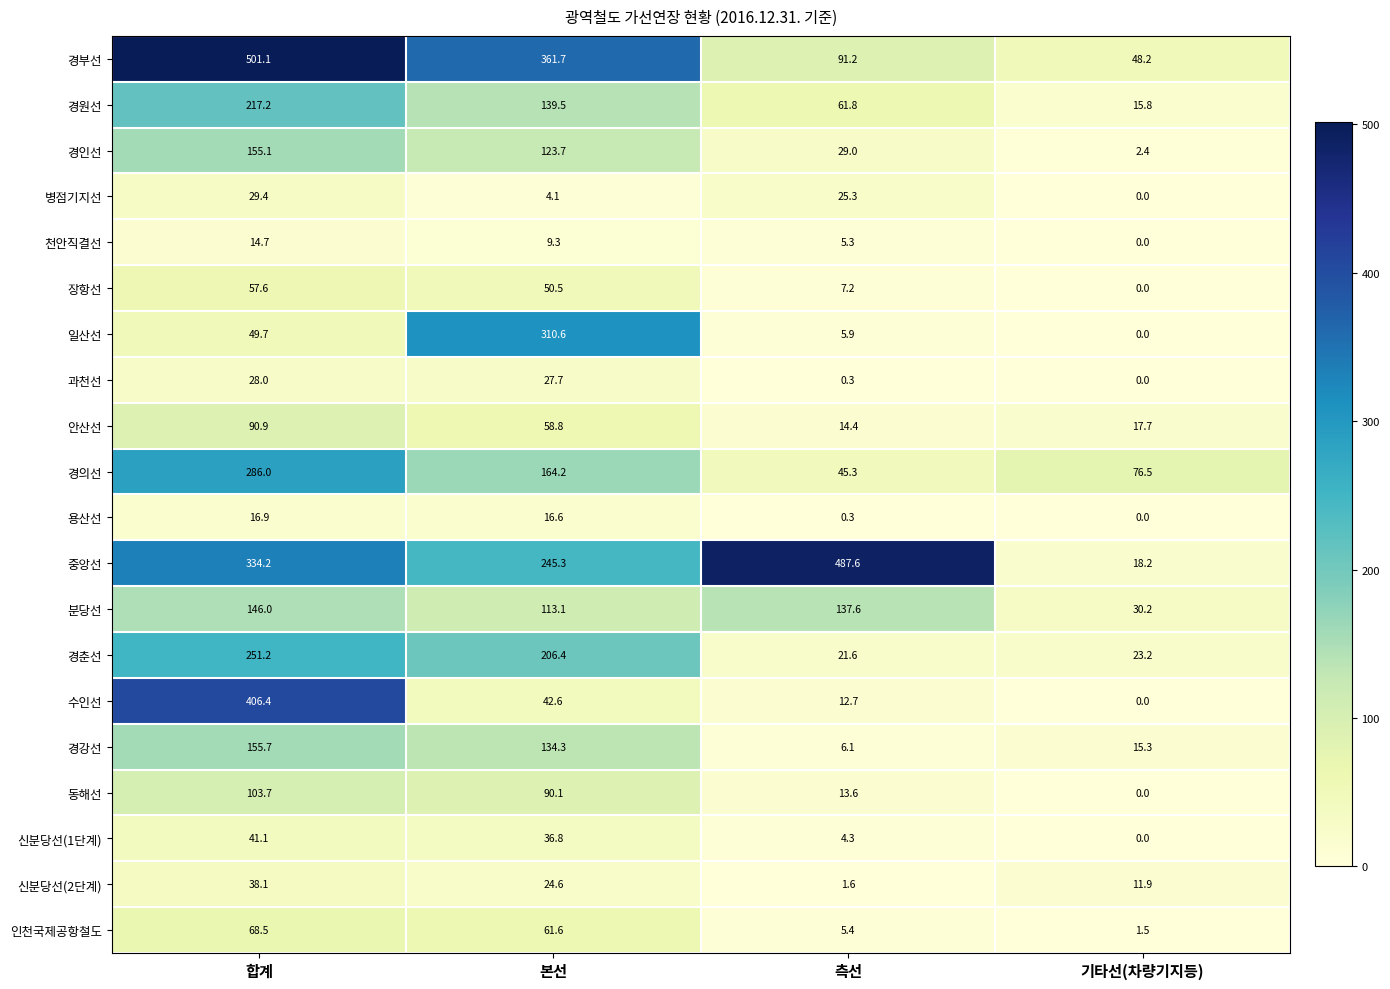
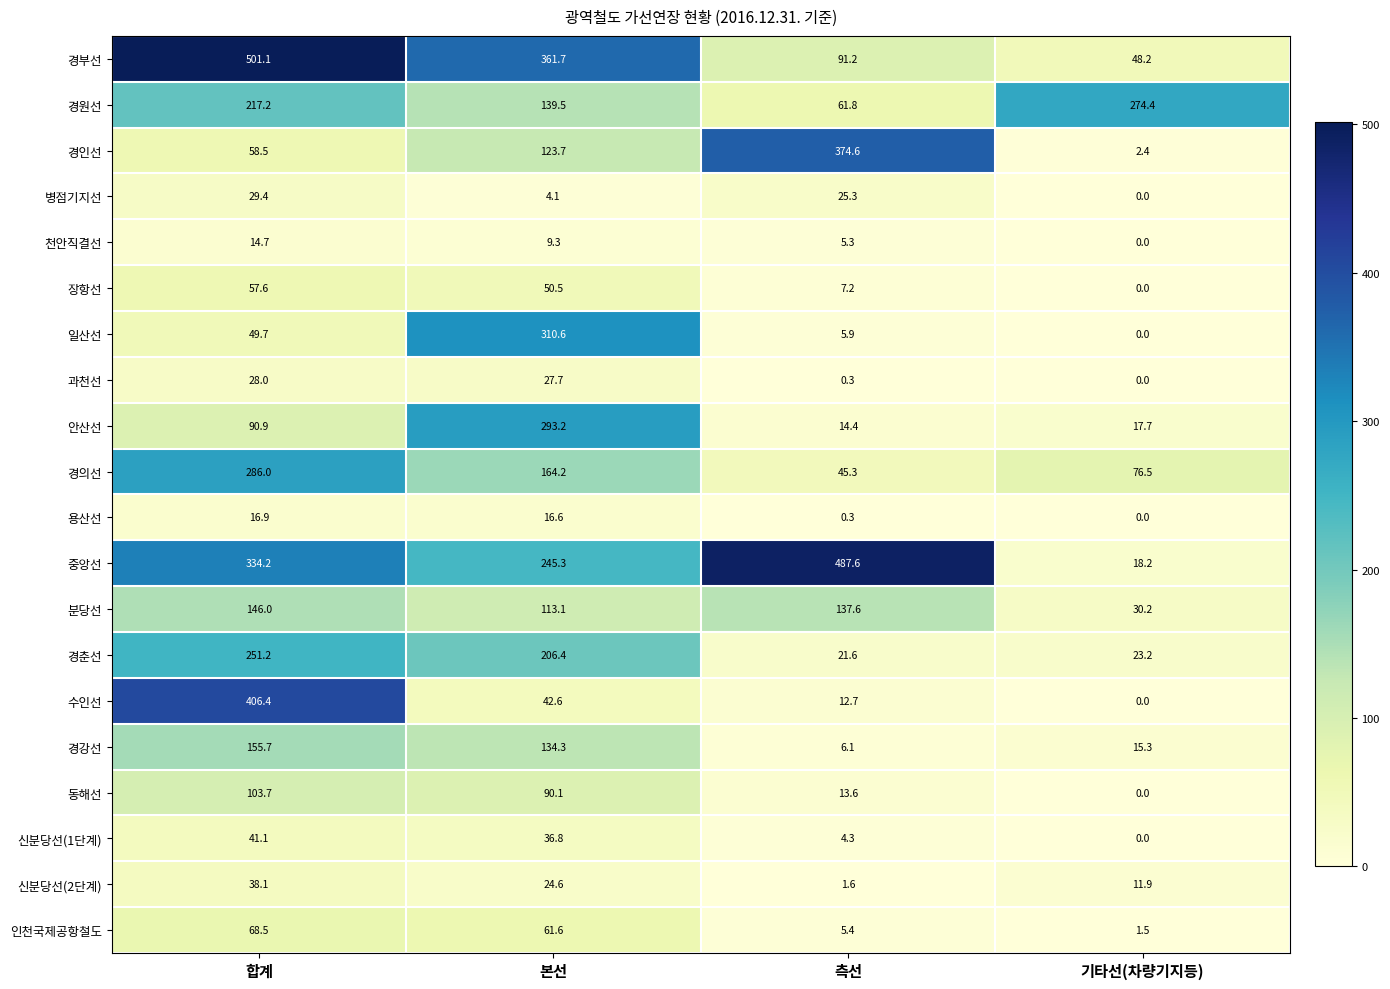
경원선, 기타선(차량기지등): 15.8 -> 274.4
경인선, 합계: 155.1 -> 58.5
경인선, 측선: 29.0 -> 374.6
안산선, 본선: 58.8 -> 293.2
